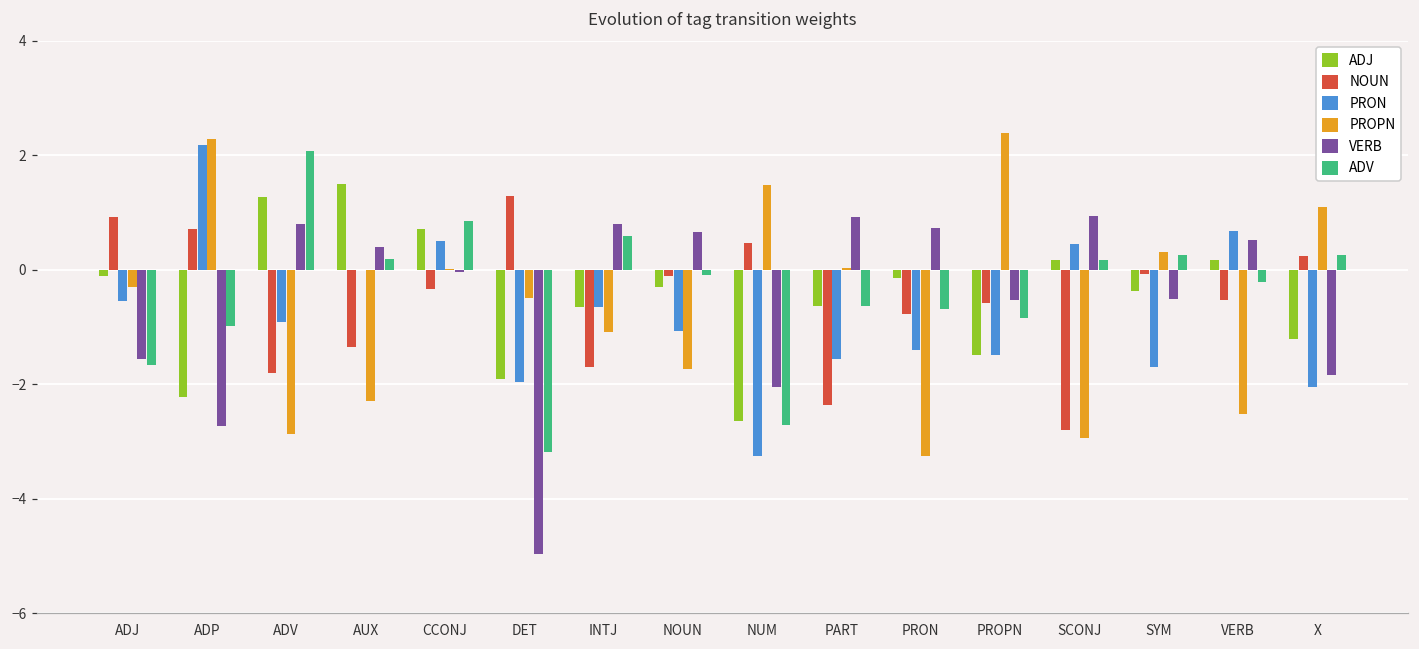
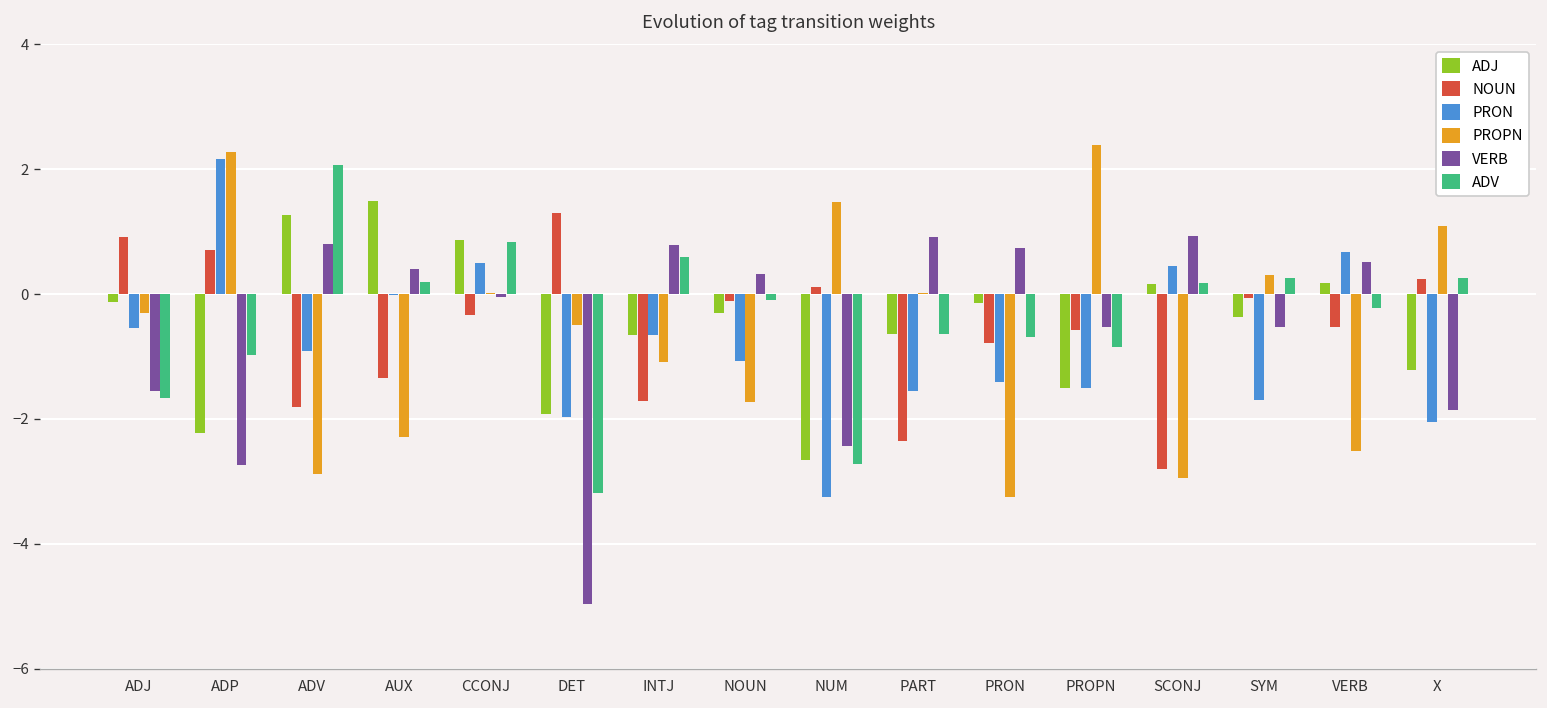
ADJ, CCONJ: 0.7 -> 0.9
VERB, NOUN: 0.7 -> 0.3
NOUN, NUM: 0.5 -> 0.1
VERB, NUM: -2.1 -> -2.4
